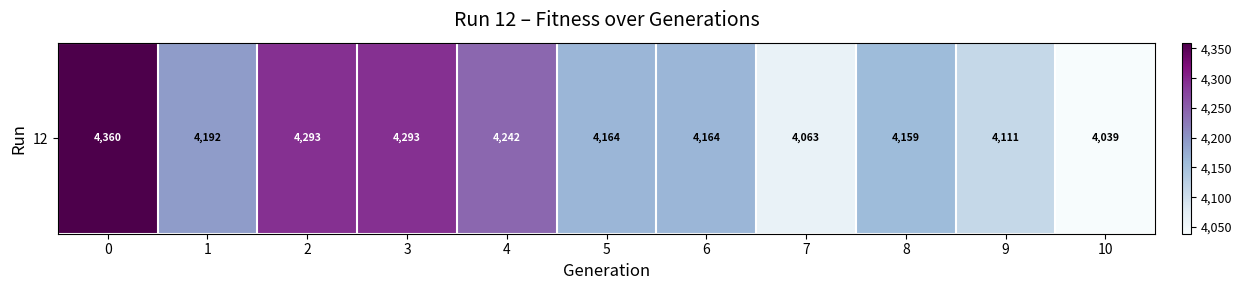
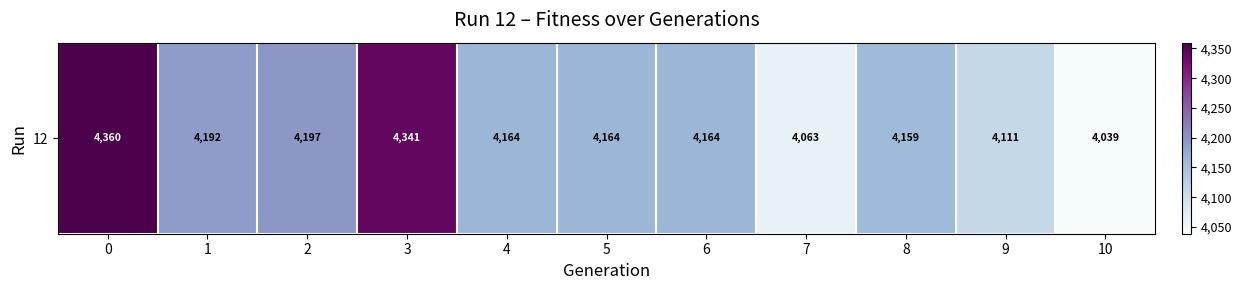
12, 2: 4,293 -> 4,197
12, 3: 4,293 -> 4,341
12, 4: 4,242 -> 4,164
